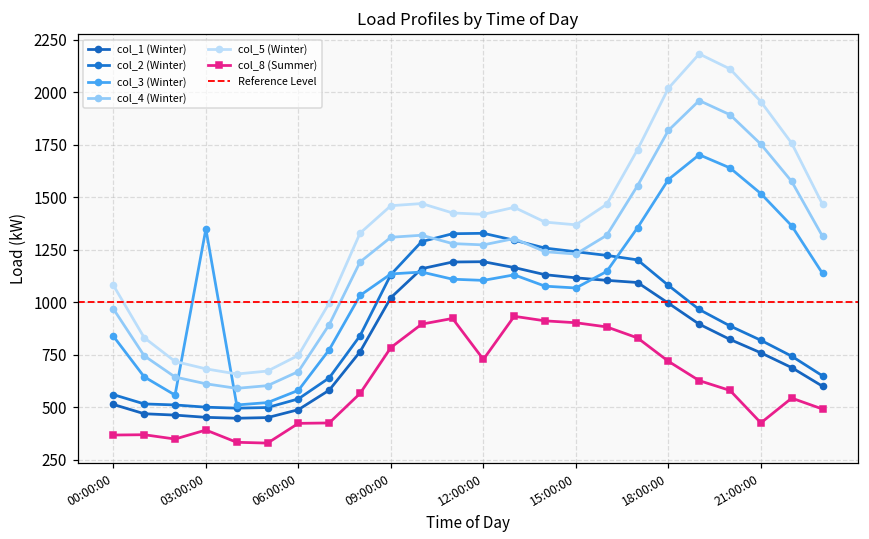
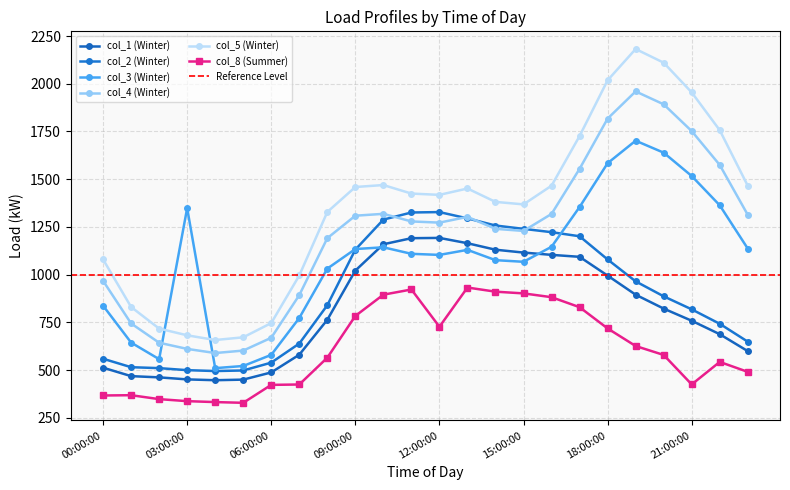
col_8 (Summer), 03:00:00: 390 -> 340
